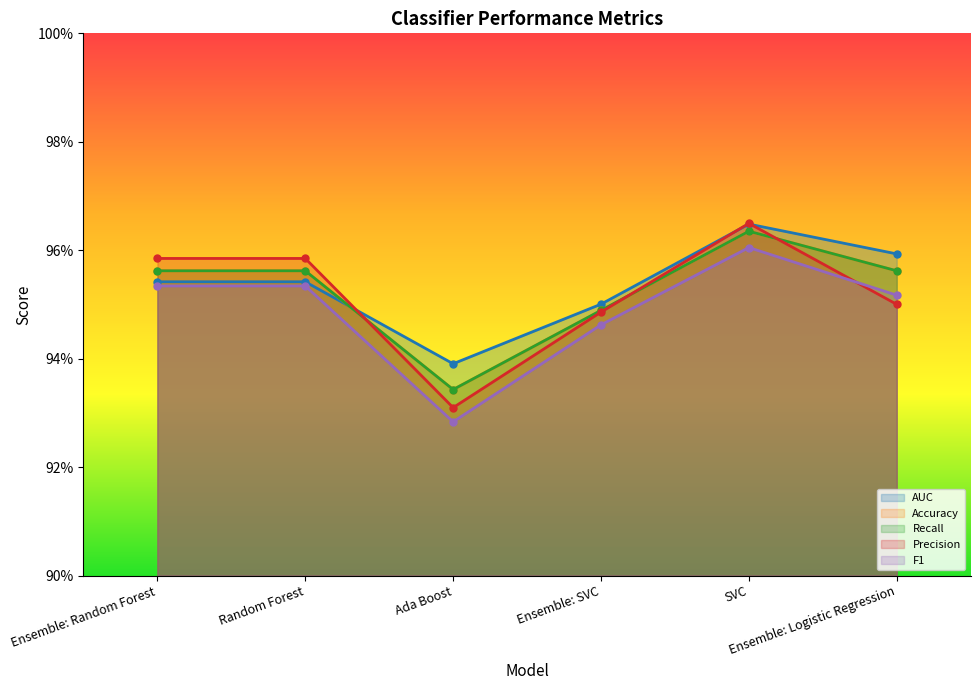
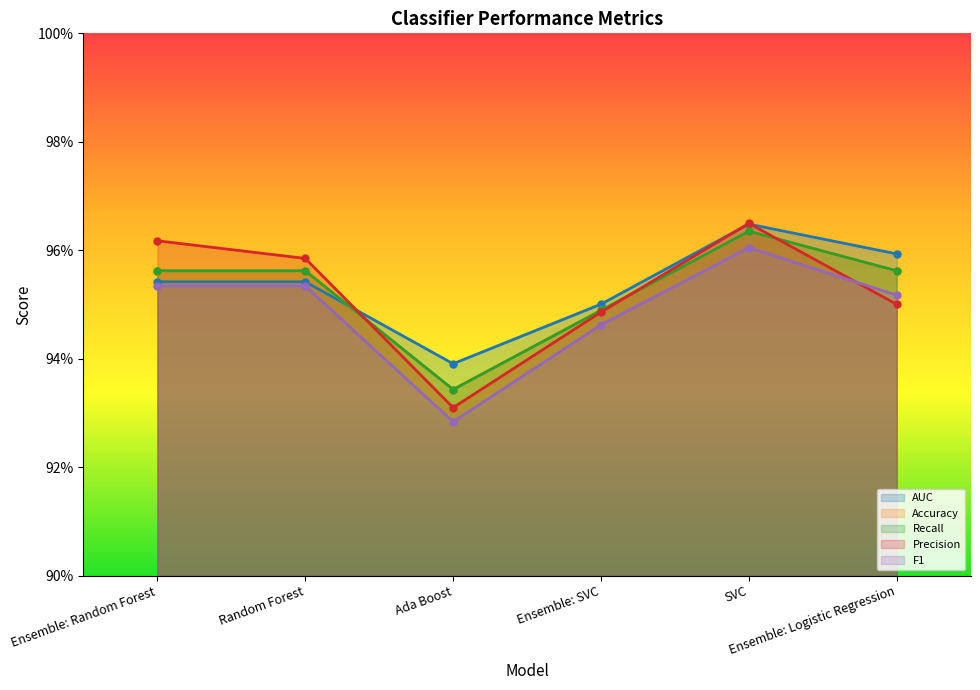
Precision, Ensemble: Random Forest: 95.8% -> 96.2%
